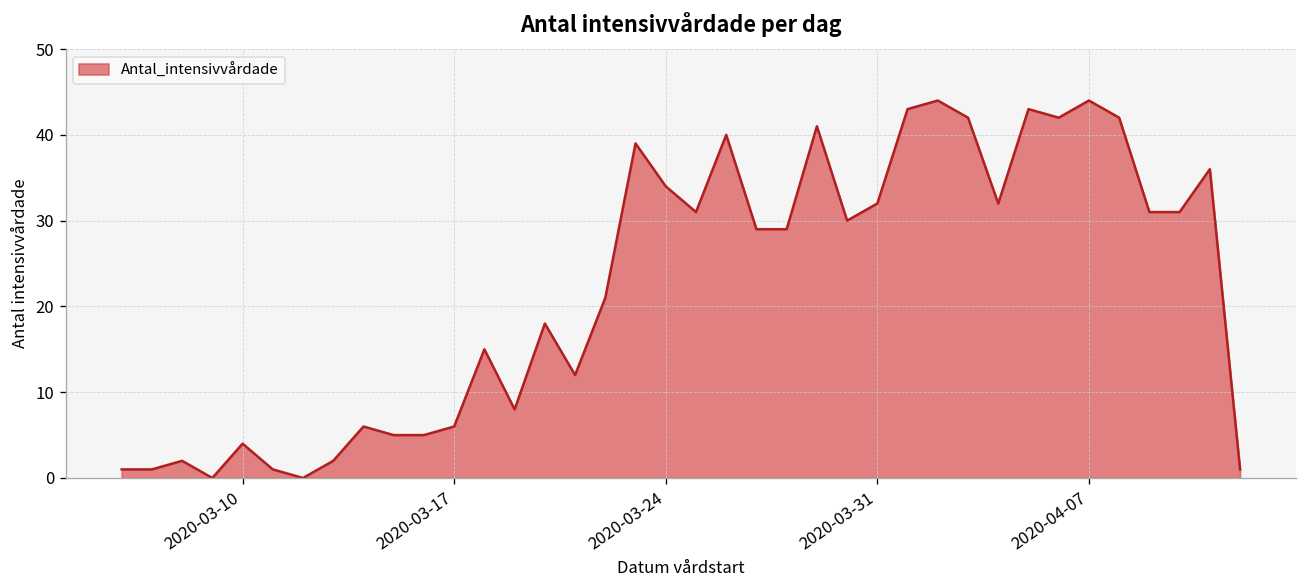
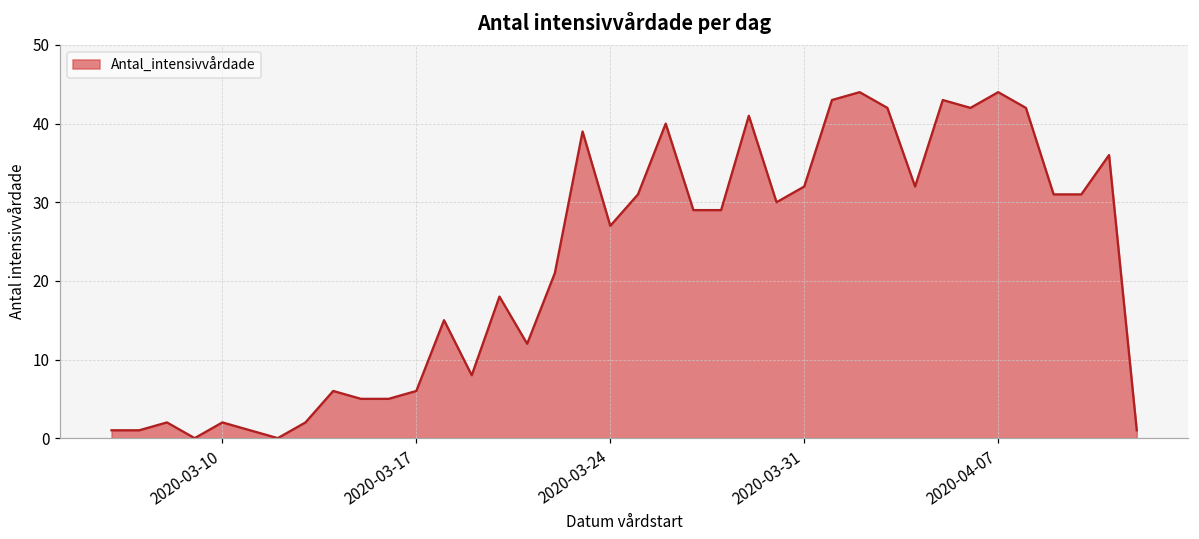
2020-03-10: 4 -> 2
2020-03-24: 34 -> 27
